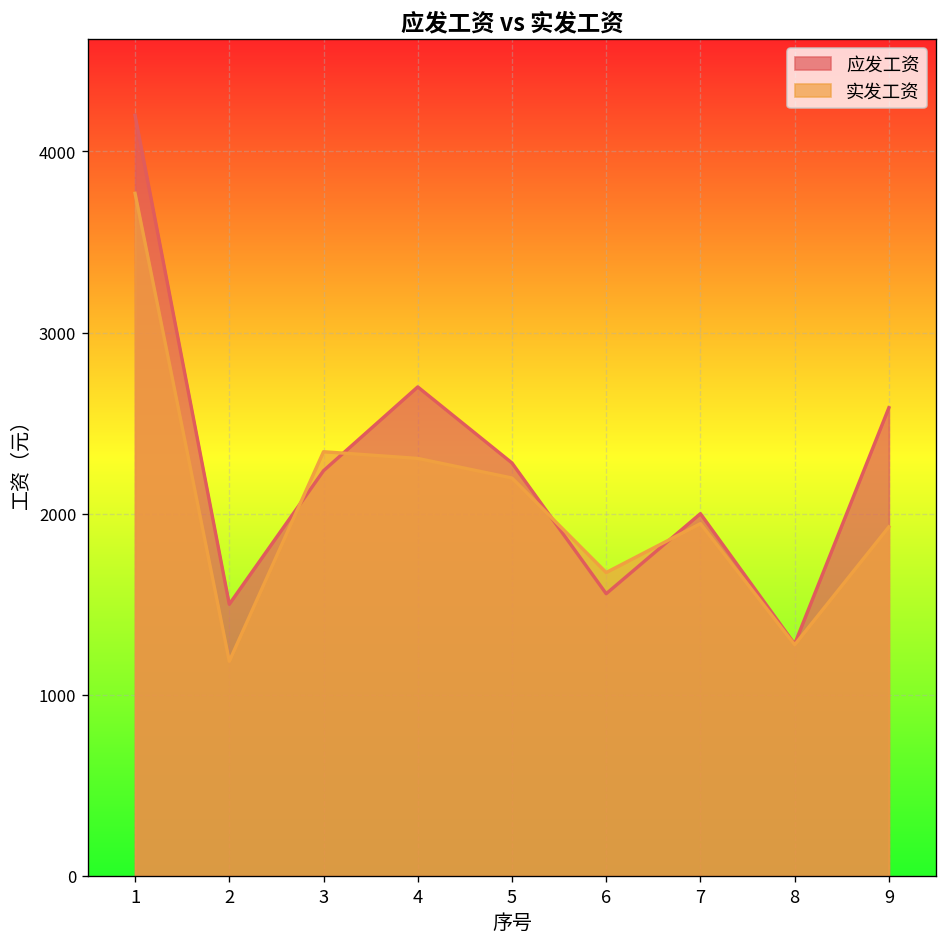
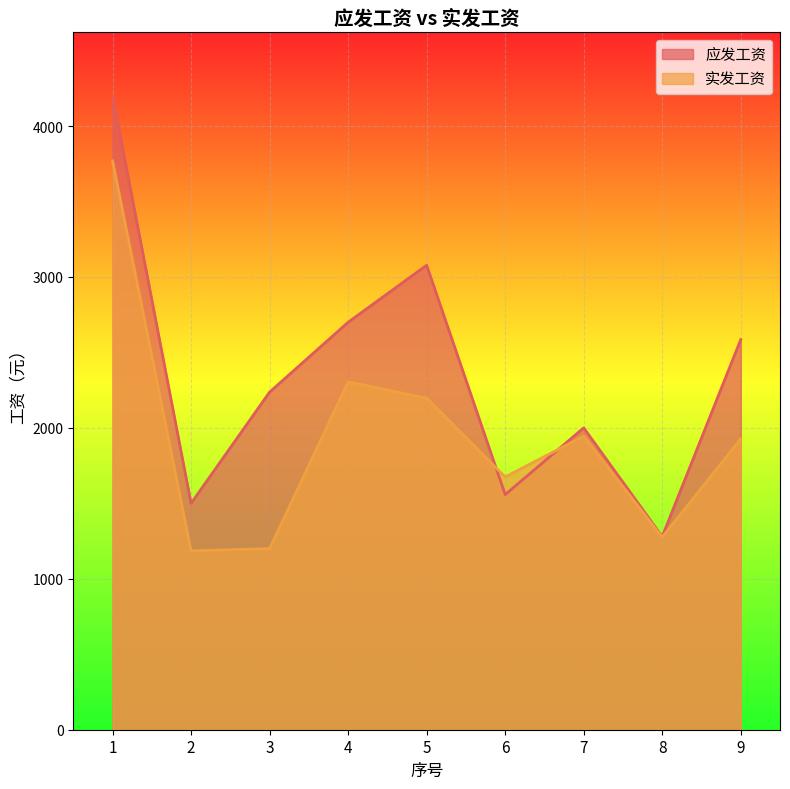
实发工资, 3: 2340 -> 1200
应发工资, 5: 2280 -> 3080
